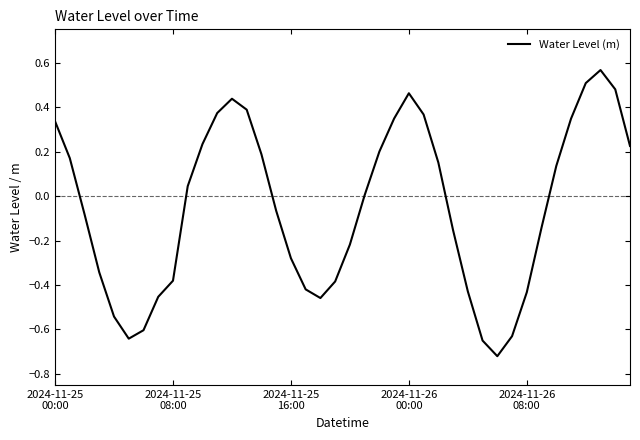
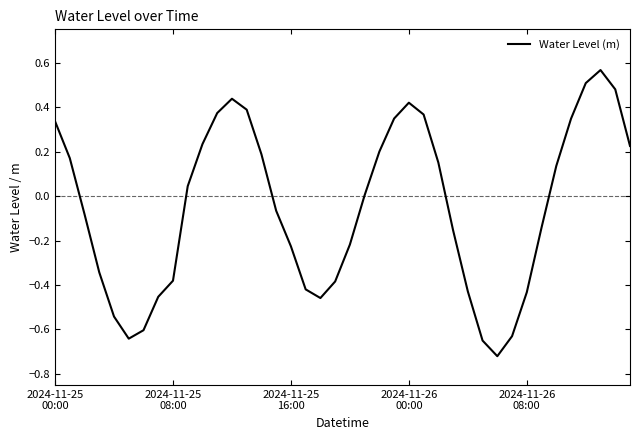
2024-11-25 16:00: -0.28 -> -0.23
2024-11-26 00:00: 0.46 -> 0.42
